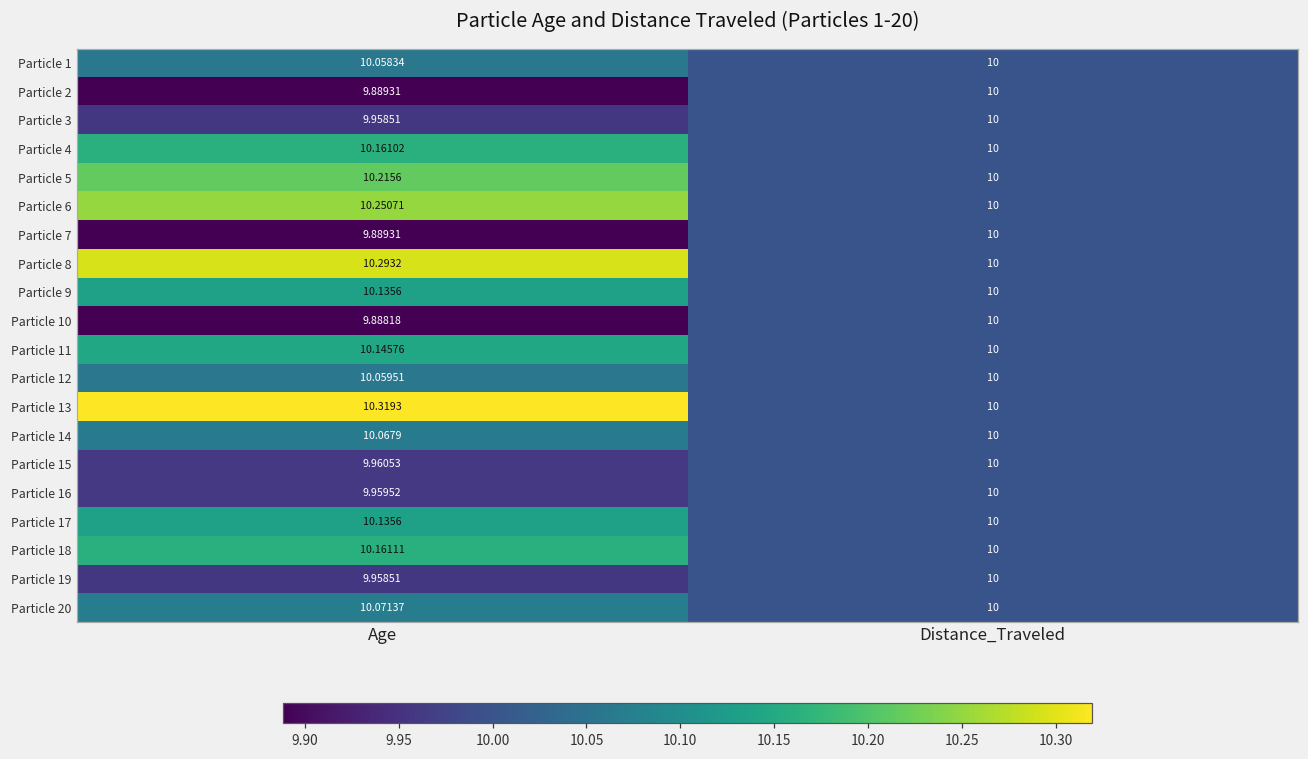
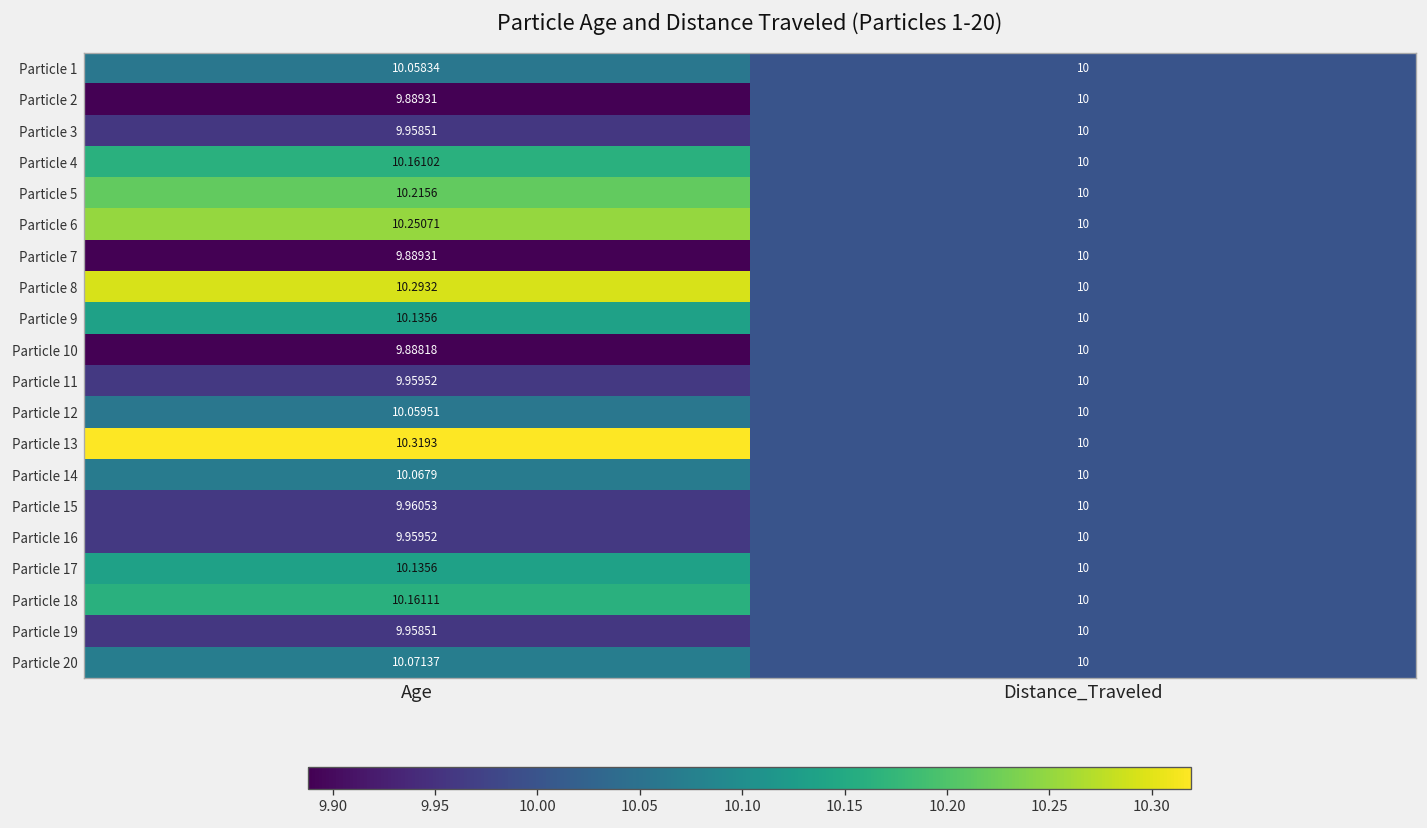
Particle 11, Age: 10.14576 -> 9.95952
